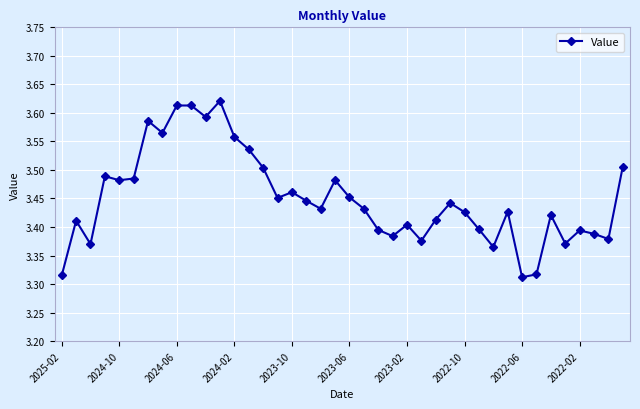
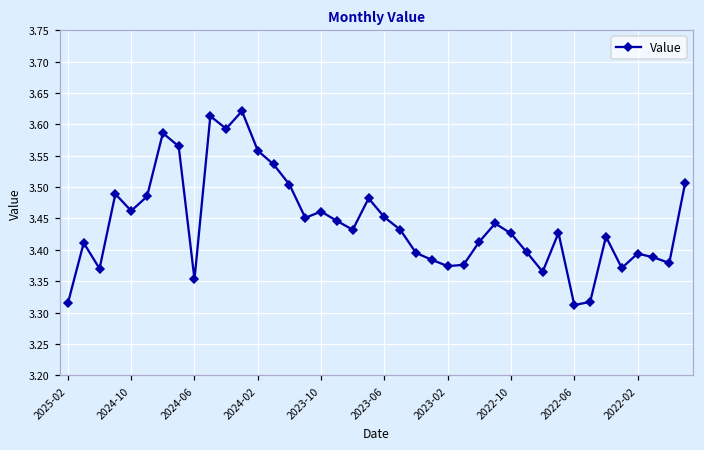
2024-10: 3.48 -> 3.46
2024-06: 3.61 -> 3.35
2023-02: 3.40 -> 3.37
